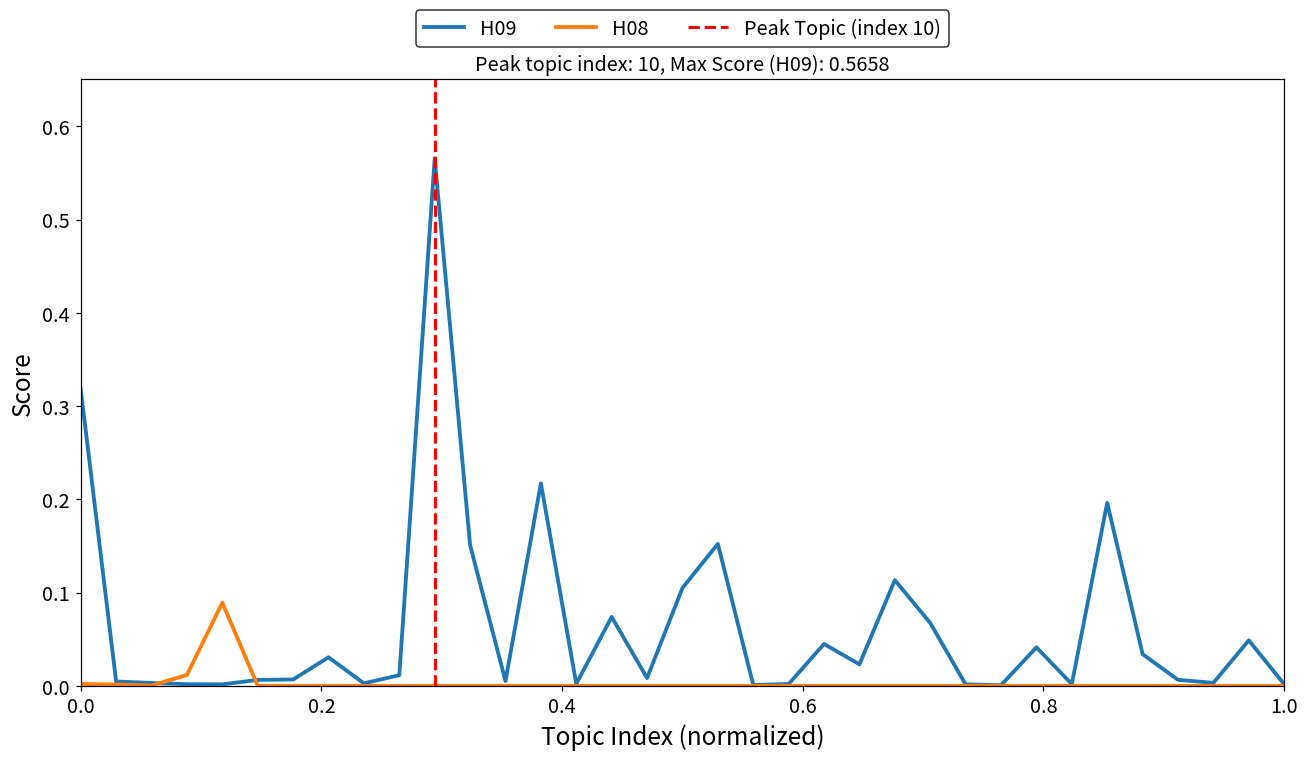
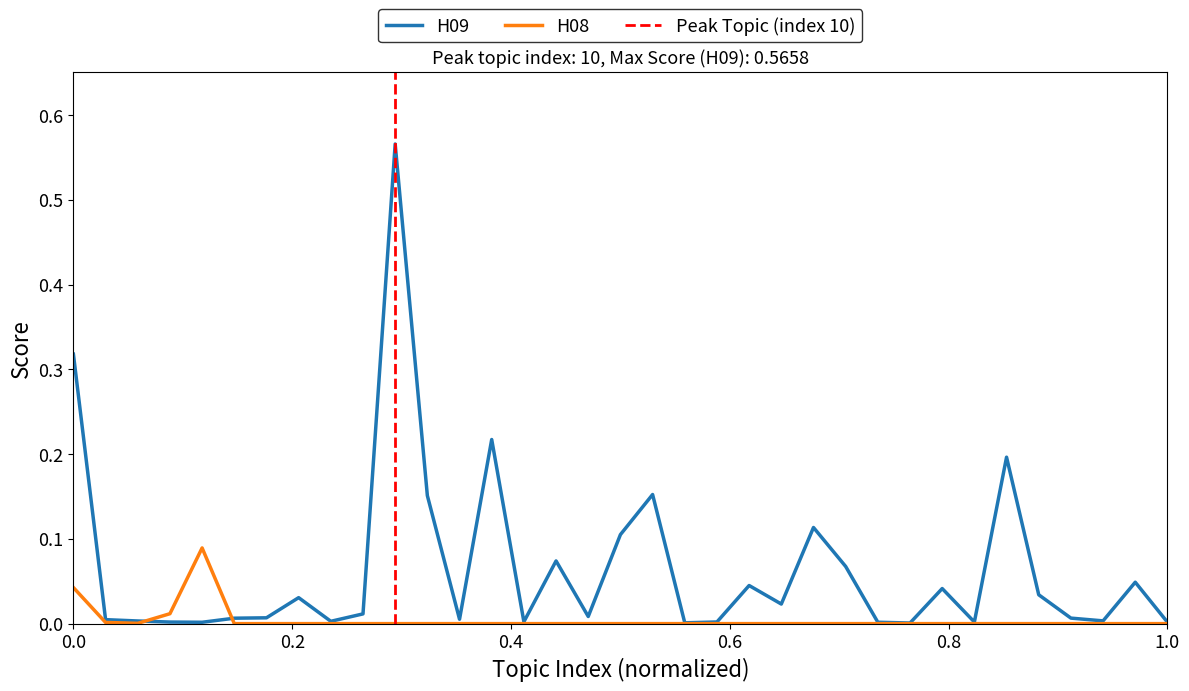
H08, 0.0: 0.00 -> 0.04
